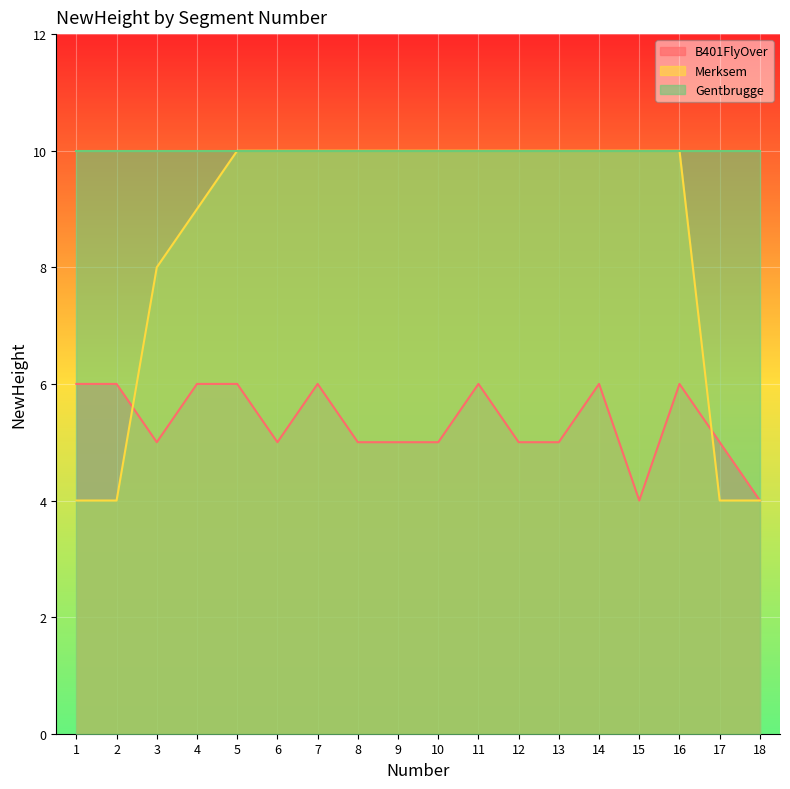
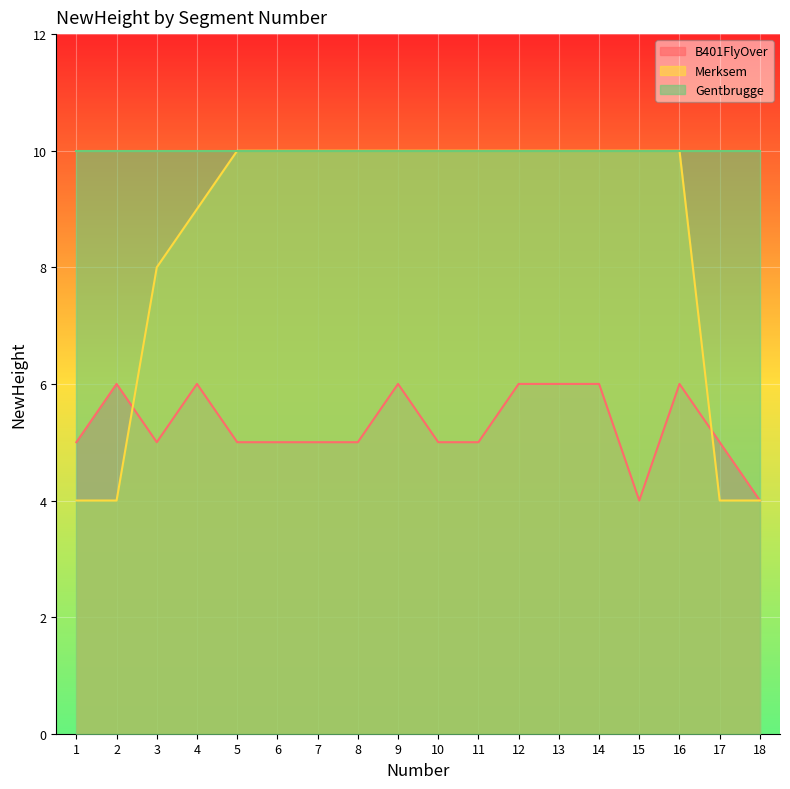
B401FlyOver, 1: 6 -> 5
B401FlyOver, 5: 6 -> 5
B401FlyOver, 7: 6 -> 5
B401FlyOver, 9: 5 -> 6
B401FlyOver, 11: 6 -> 5
B401FlyOver, 12: 5 -> 6
B401FlyOver, 13: 5 -> 6
